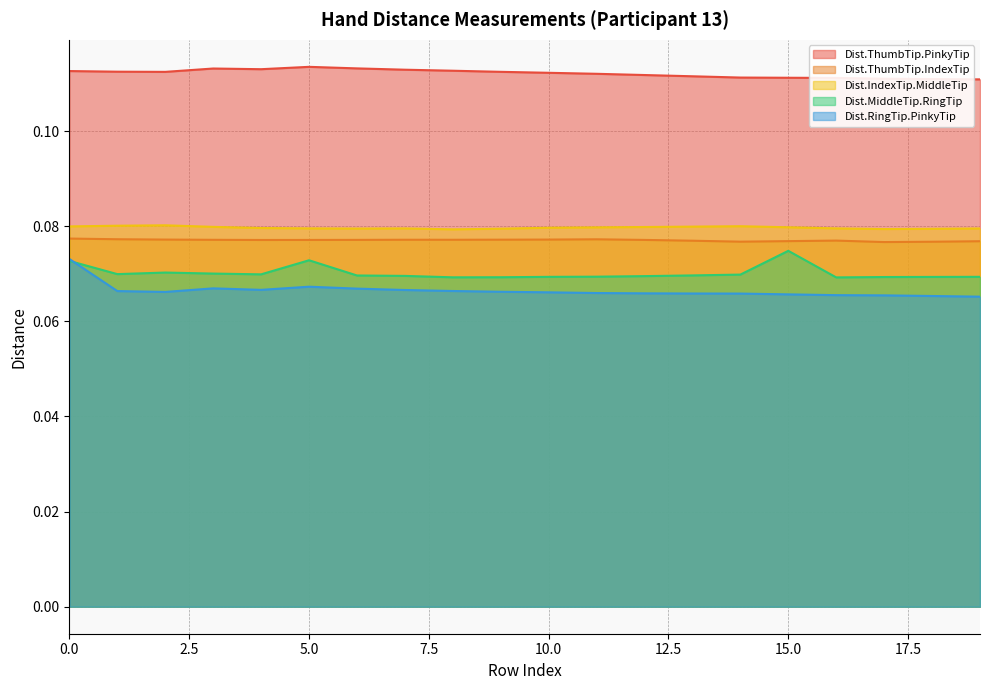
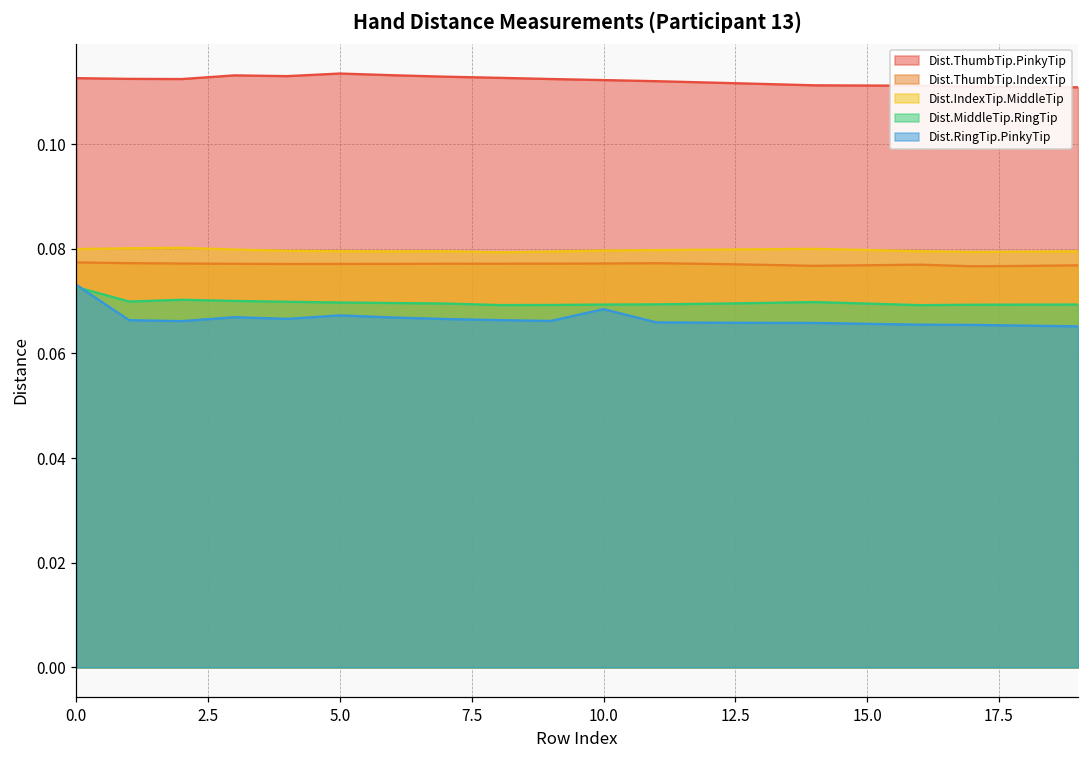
Dist.MiddleTip.RingTip, 5.0: 0.073 -> 0.070
Dist.RingTip.PinkyTip, 10.0: 0.066 -> 0.068
Dist.MiddleTip.RingTip, 15.0: 0.075 -> 0.070
